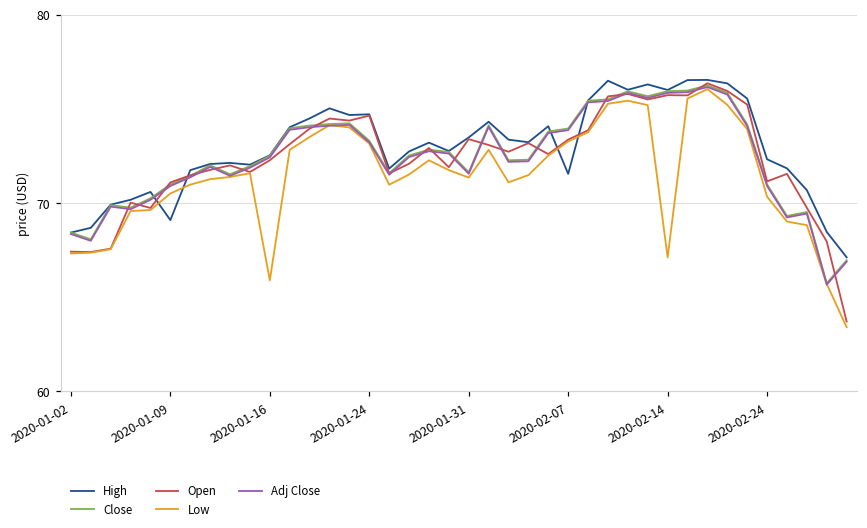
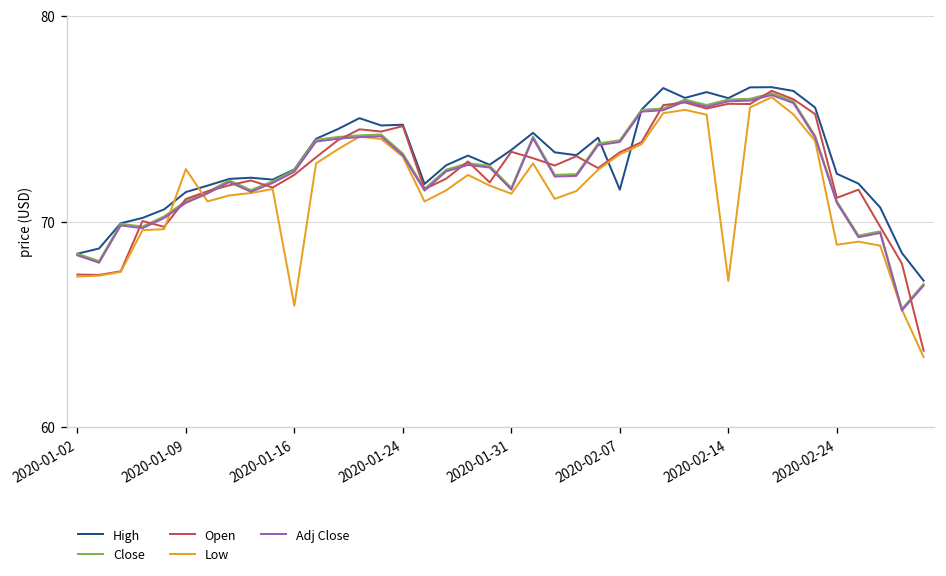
High, 2020-01-09: 69.1 -> 71.4
Low, 2020-01-09: 70.5 -> 72.6
Low, 2020-02-24: 70.3 -> 68.9
